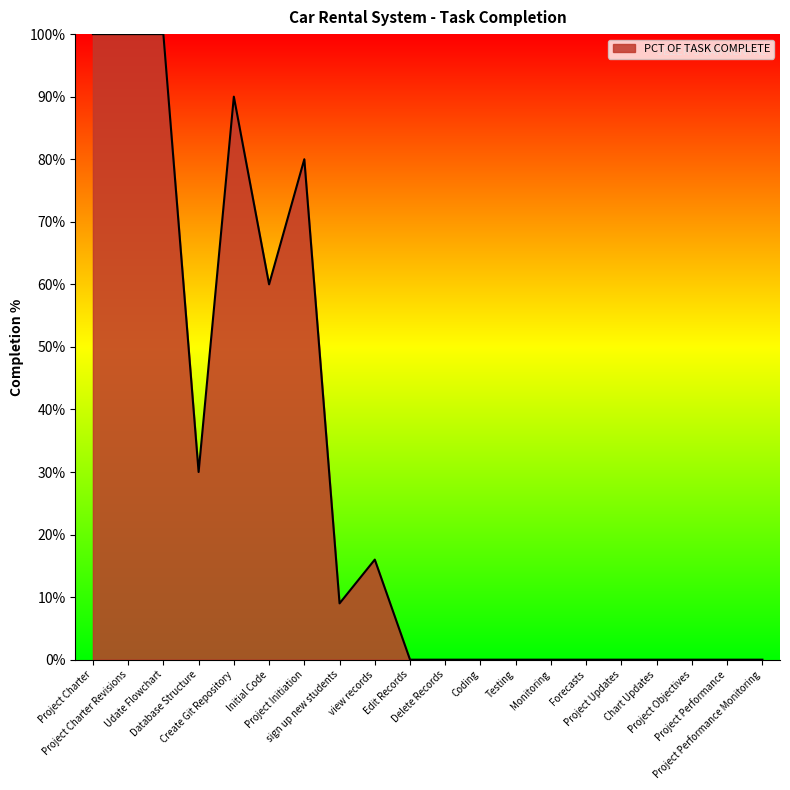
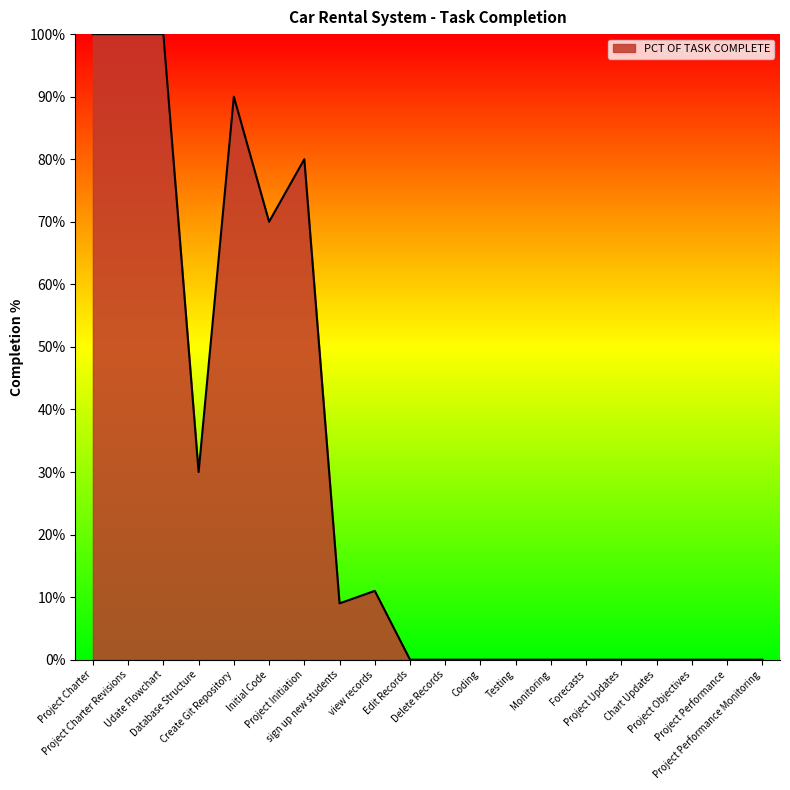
Initial Code: 60% -> 70%
view records: 16% -> 11%
